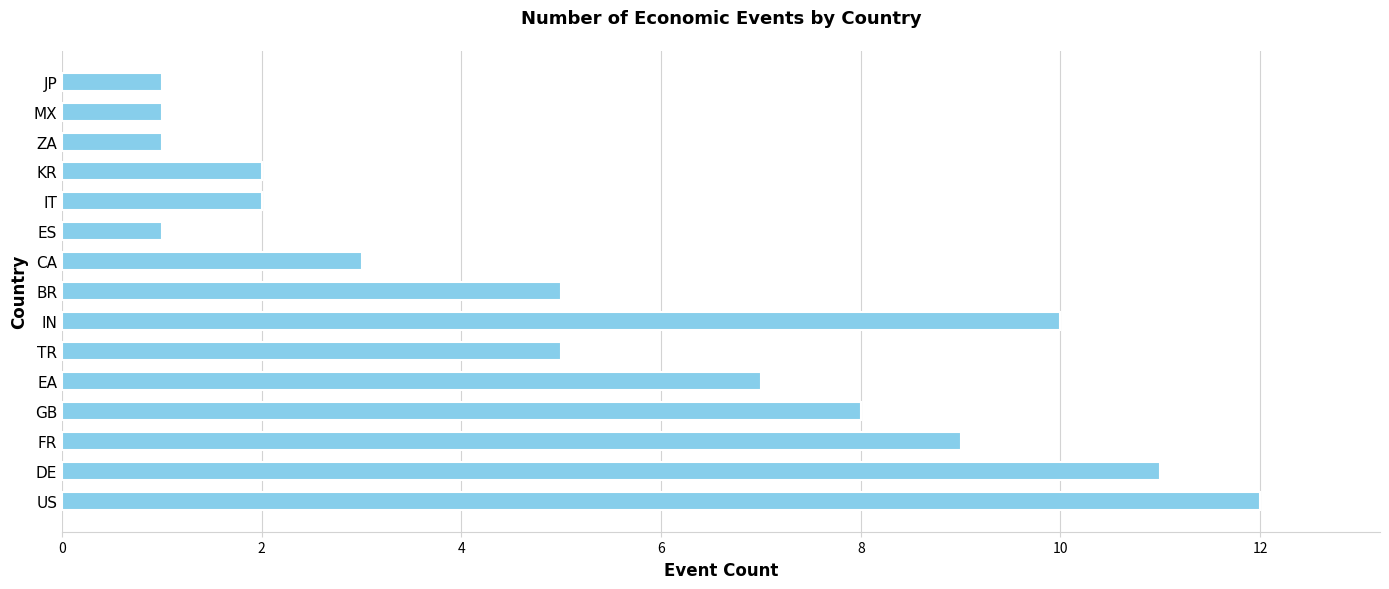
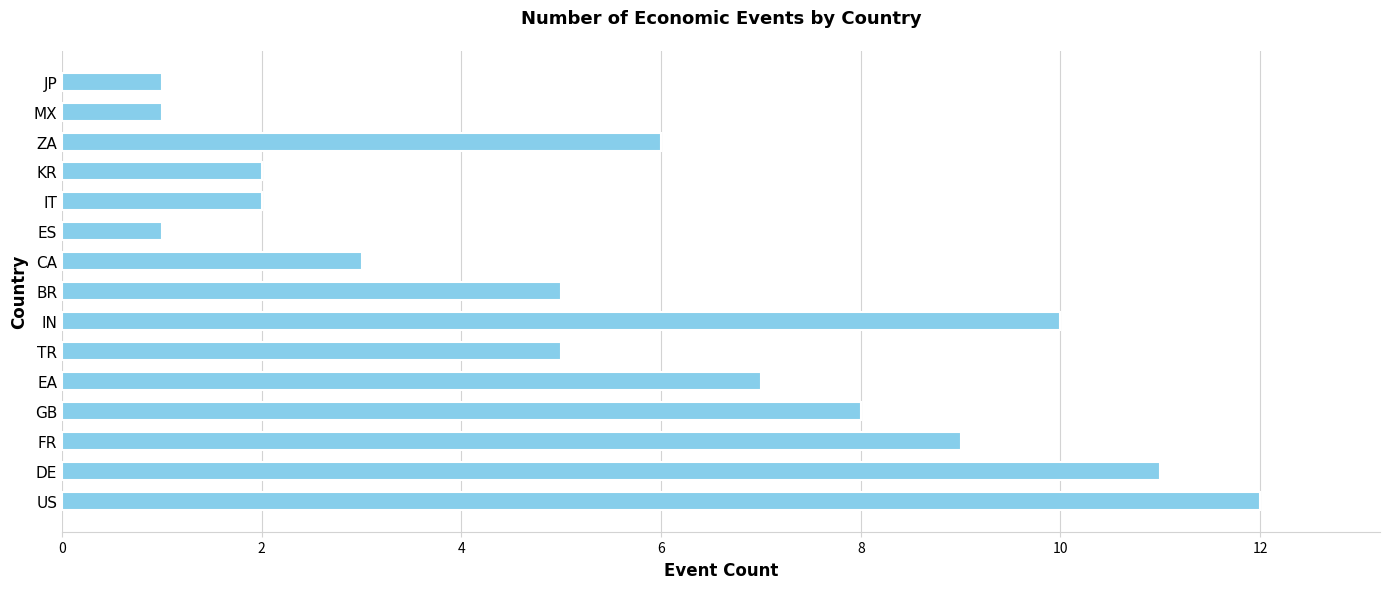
ZA: 1 -> 6
